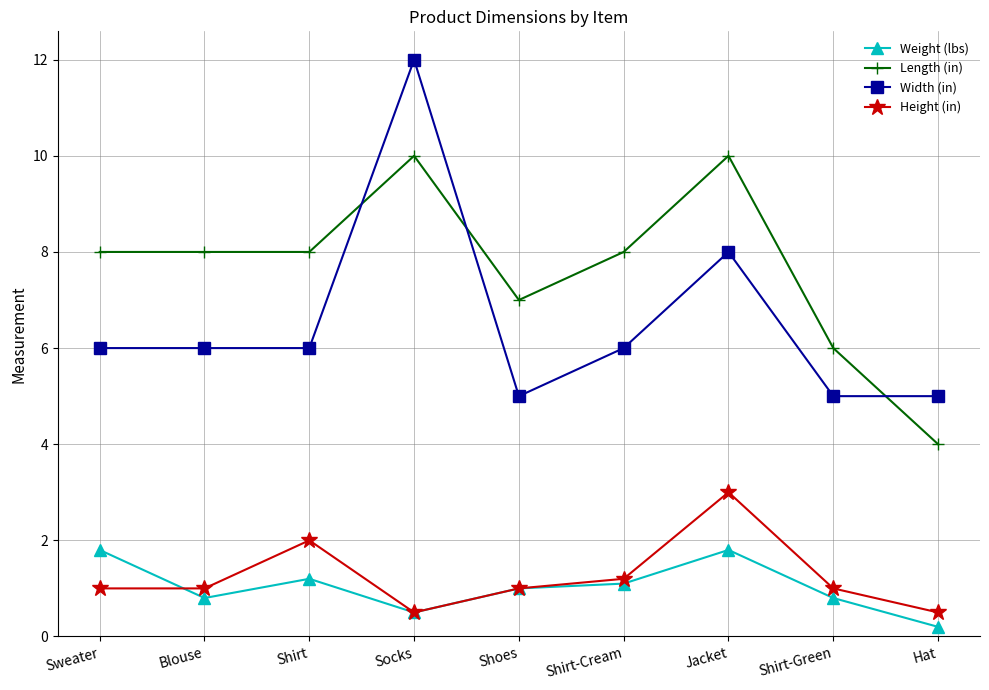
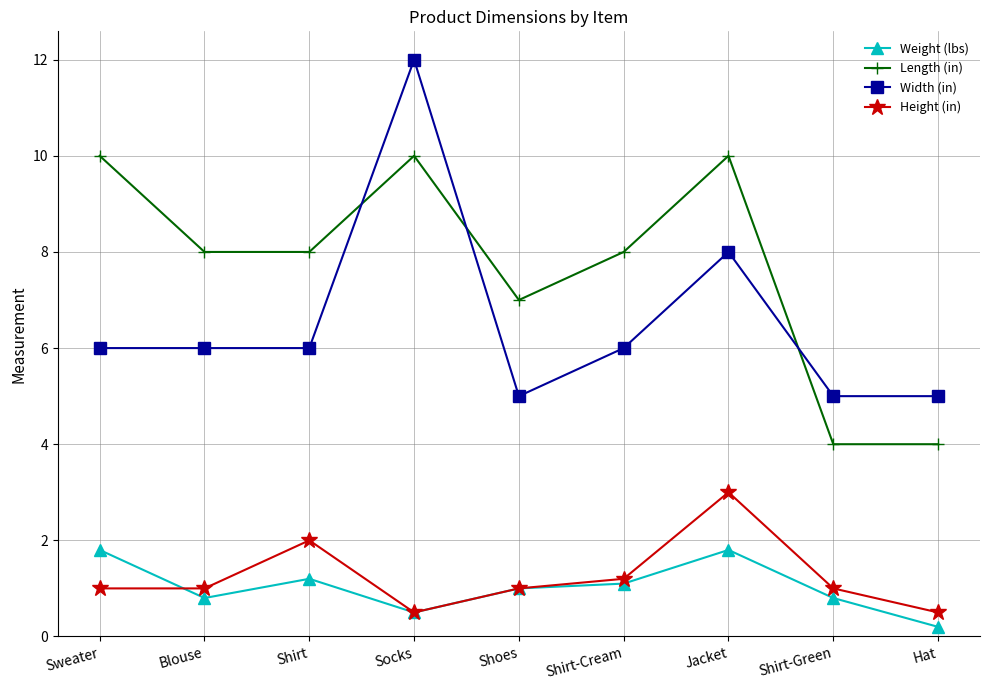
Length (in), Sweater: 8 -> 10
Length (in), Shirt-Green: 6 -> 4
